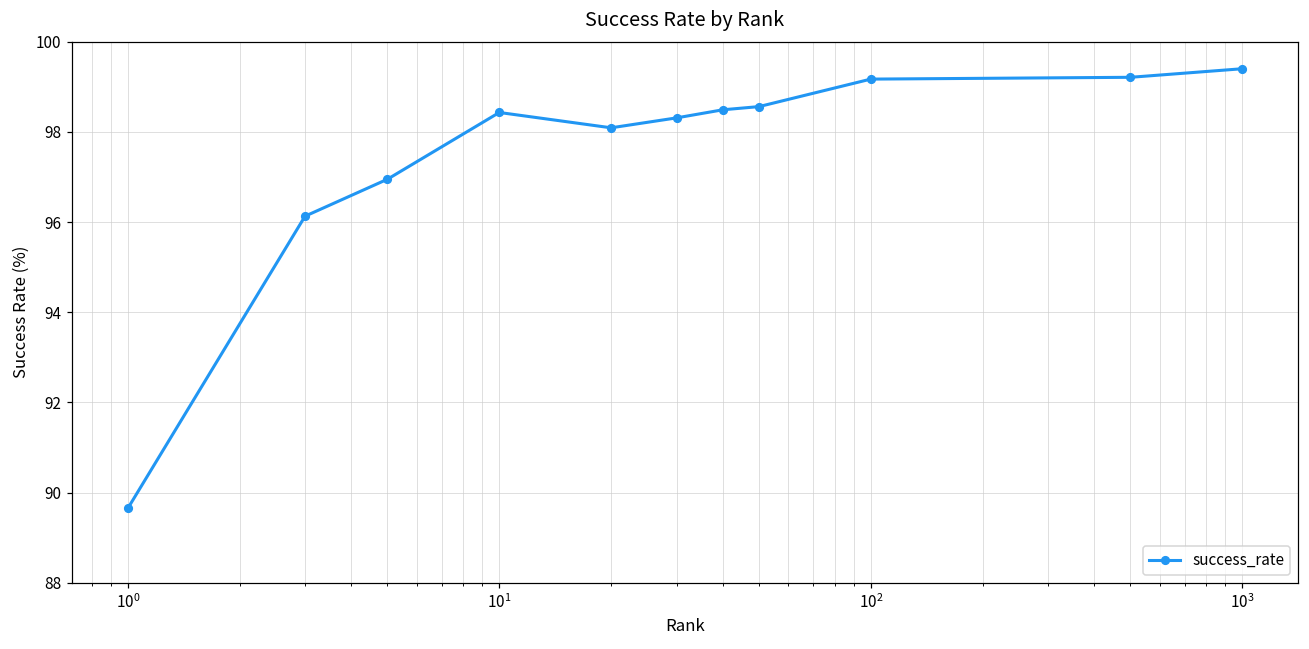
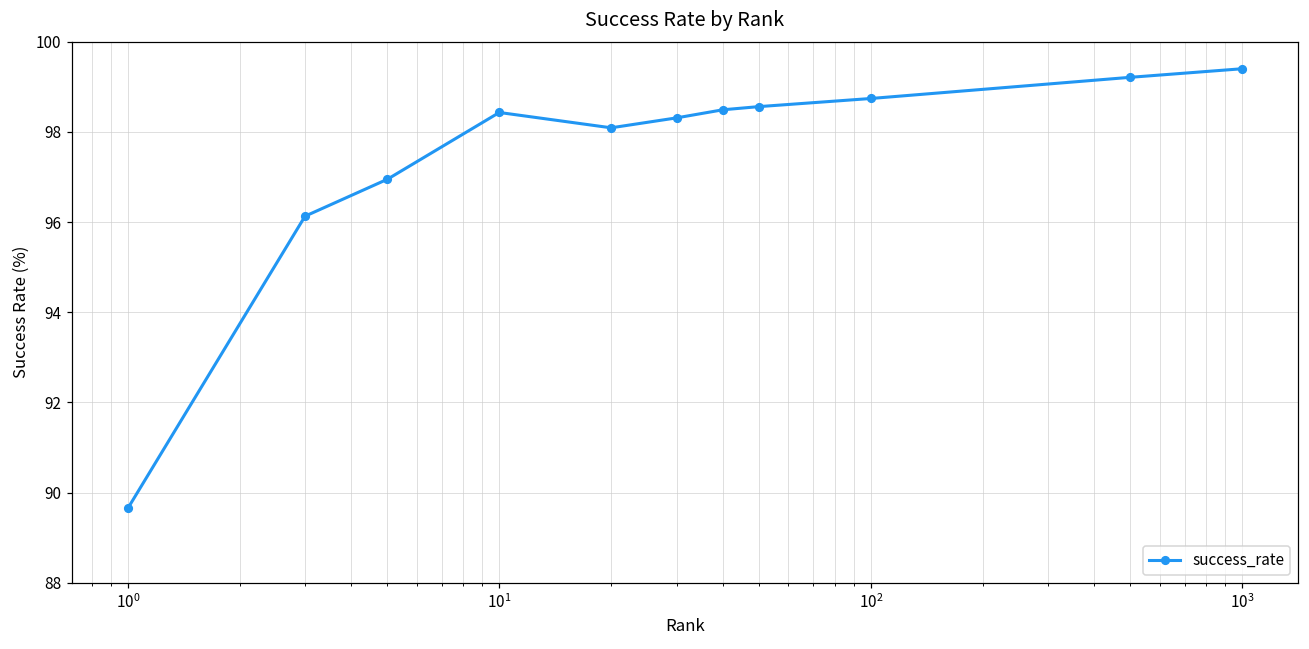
10^2: 99.2 -> 98.7
